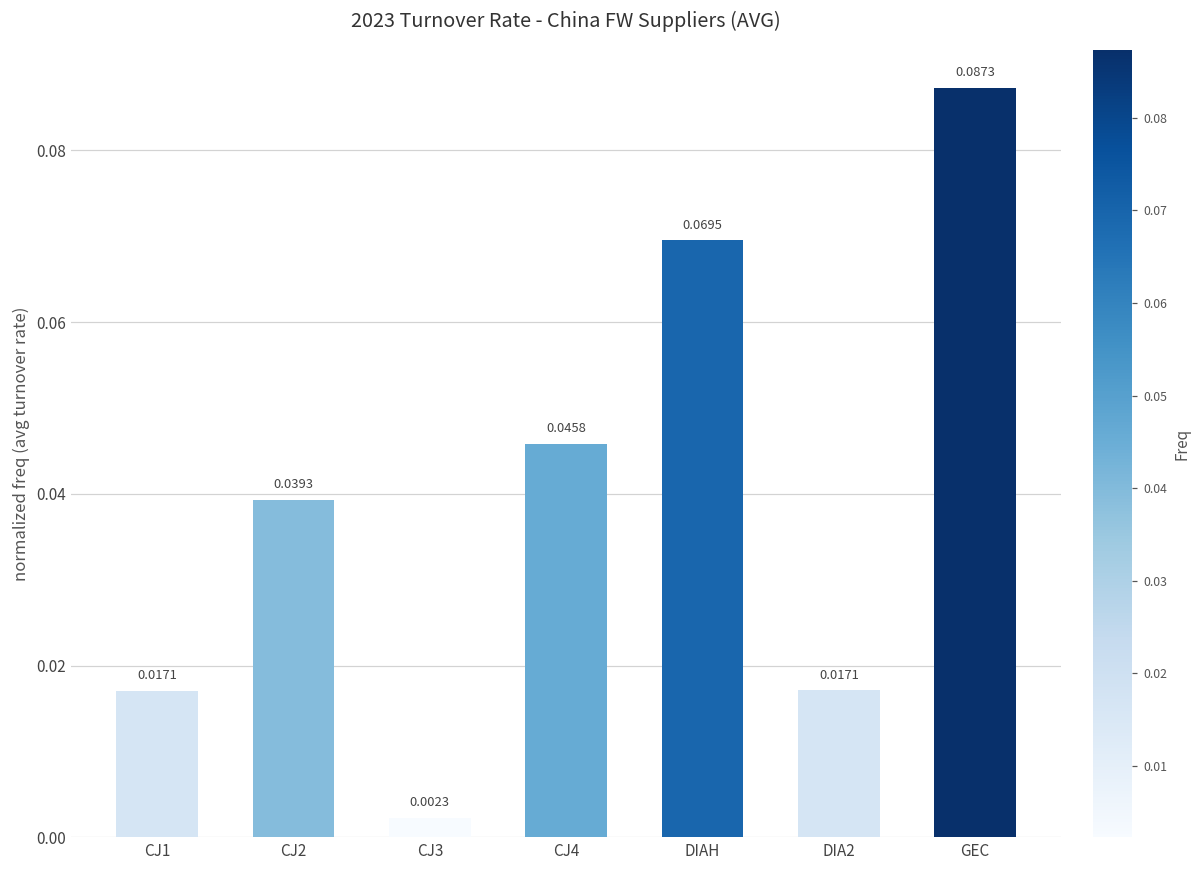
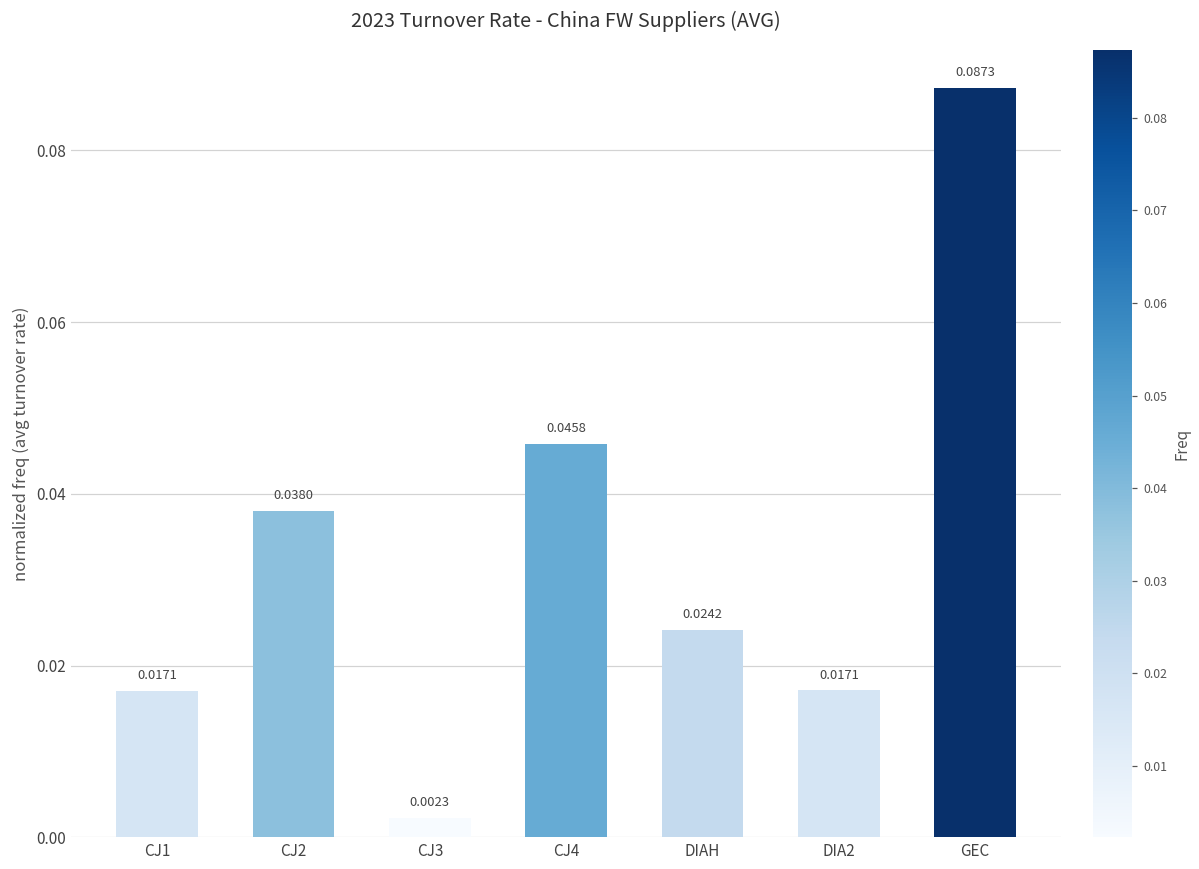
CJ2: 0.0393 -> 0.0380
DIAH: 0.0695 -> 0.0242
